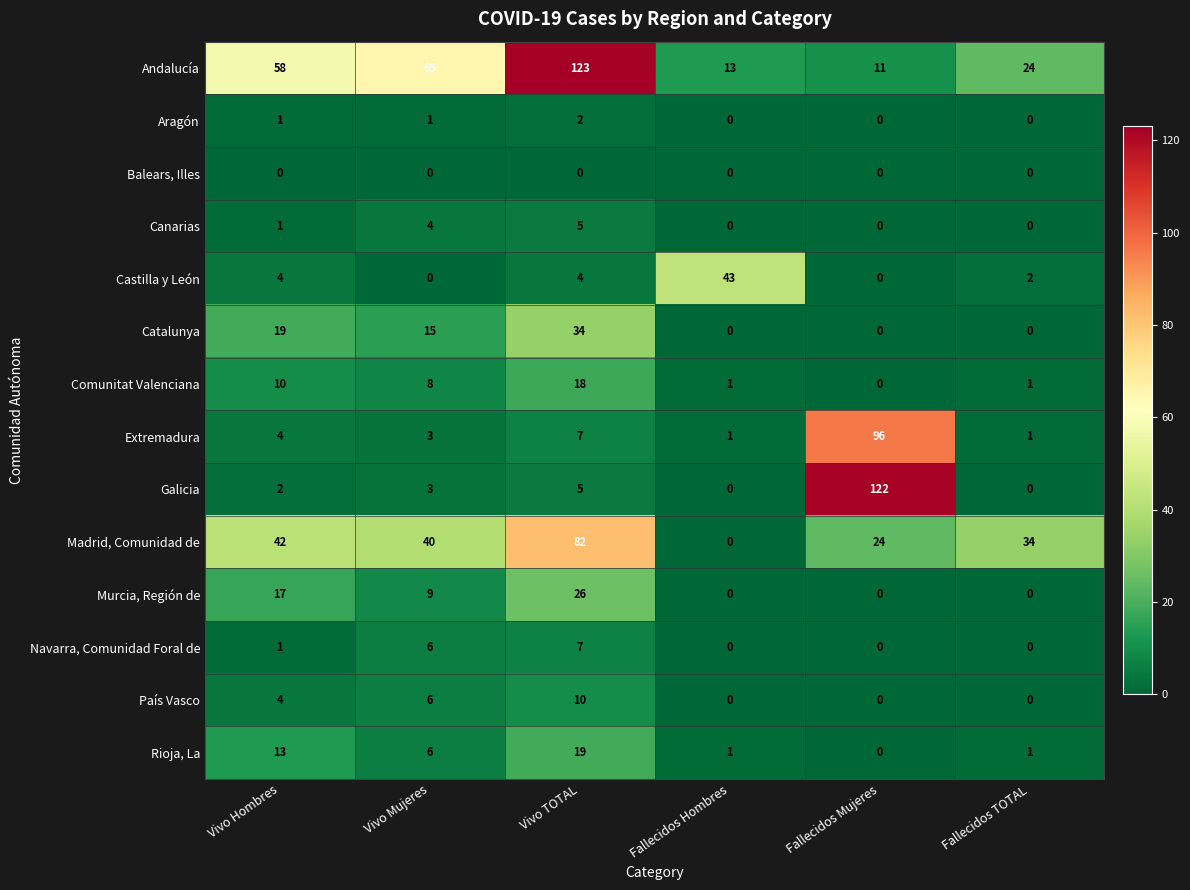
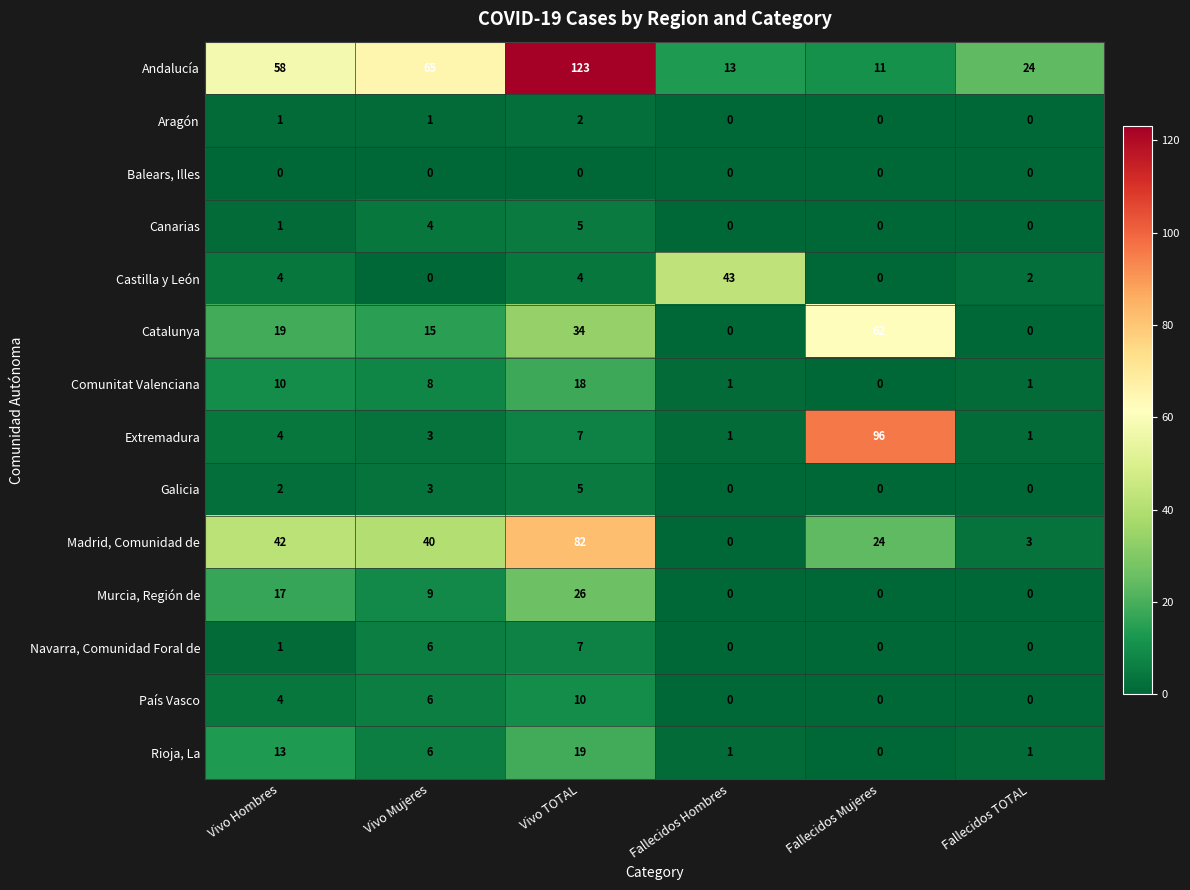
Catalunya, Fallecidos Mujeres: 0 -> 62
Galicia, Fallecidos Mujeres: 122 -> 0
Madrid, Comunidad de, Fallecidos TOTAL: 34 -> 3
